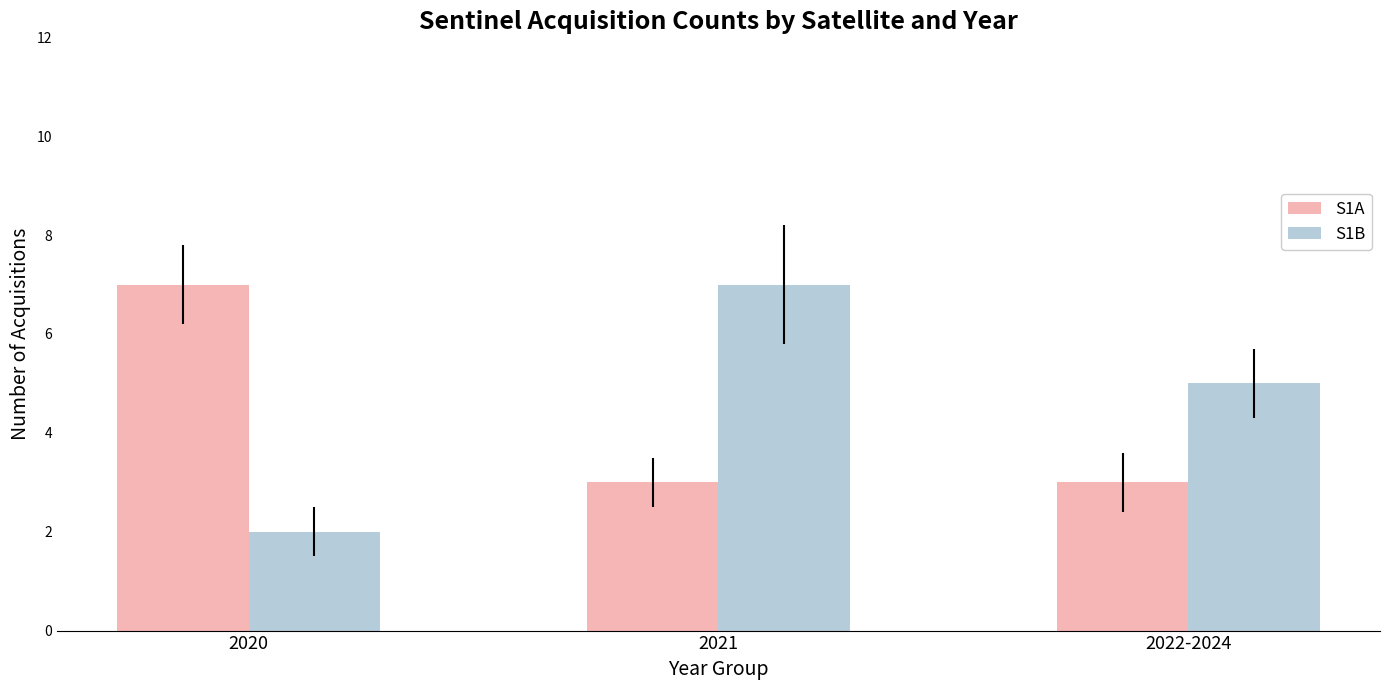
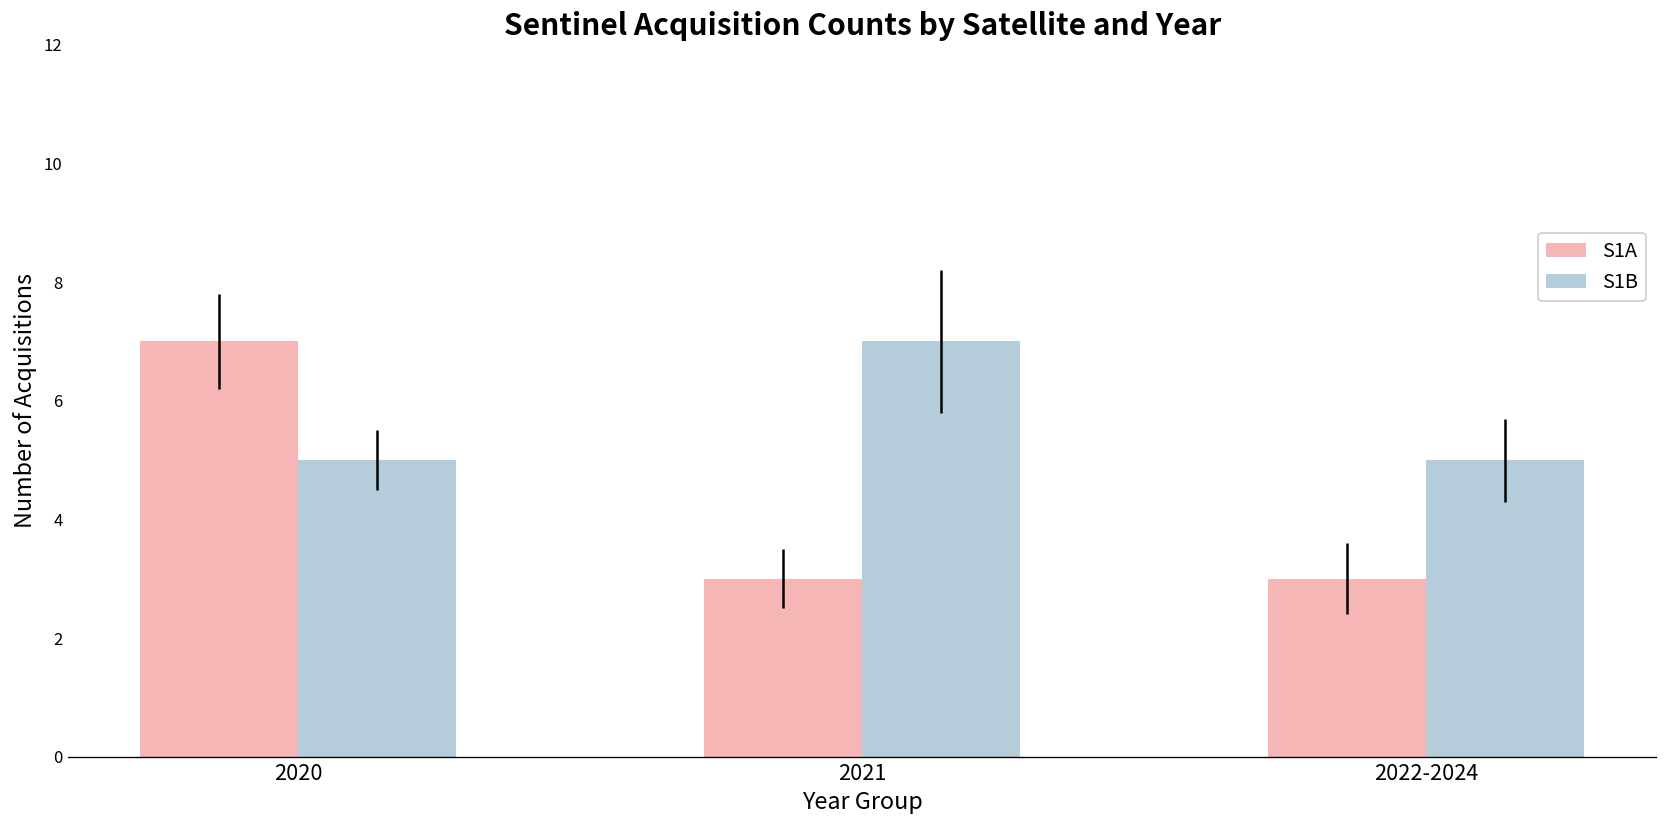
S1B, 2020: 2 -> 5
